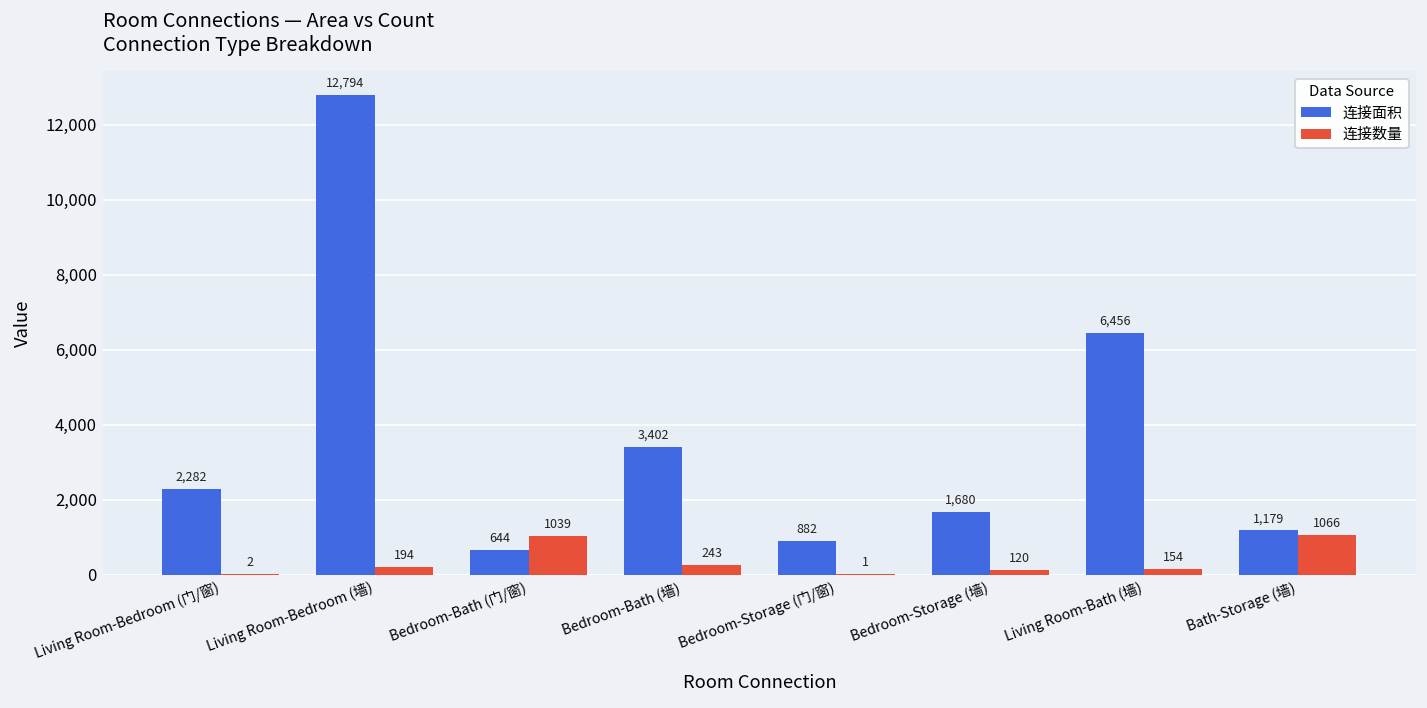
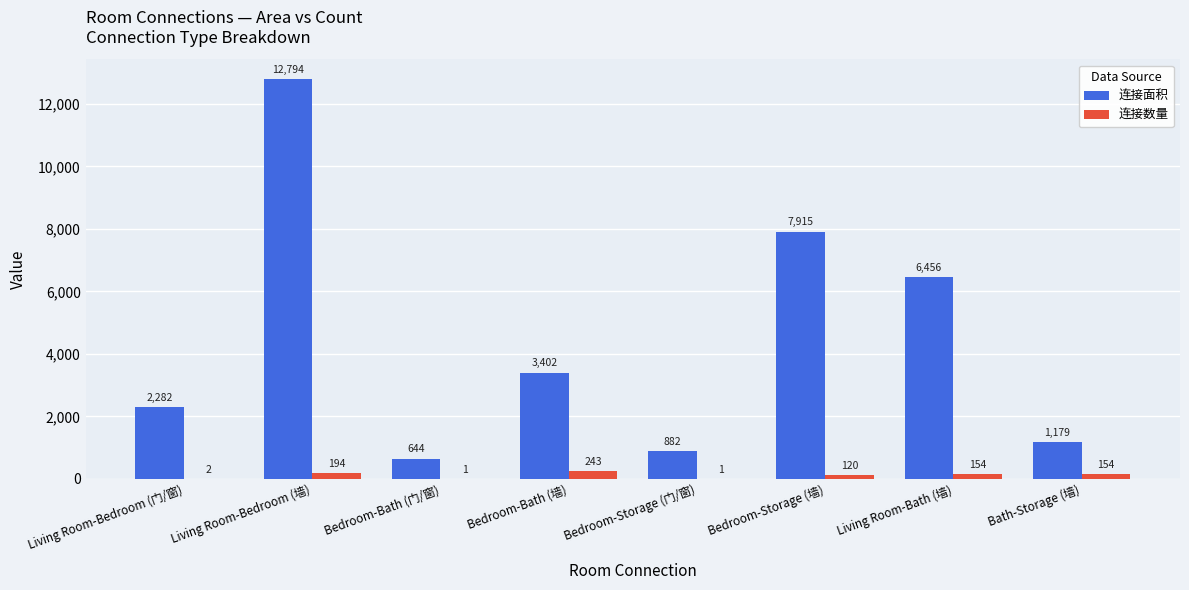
连接数量, Bedroom-Bath (门/窗): 1039 -> 1
连接面积, Bedroom-Storage (墙): 1,680 -> 7,915
连接数量, Bath-Storage (墙): 1066 -> 154
